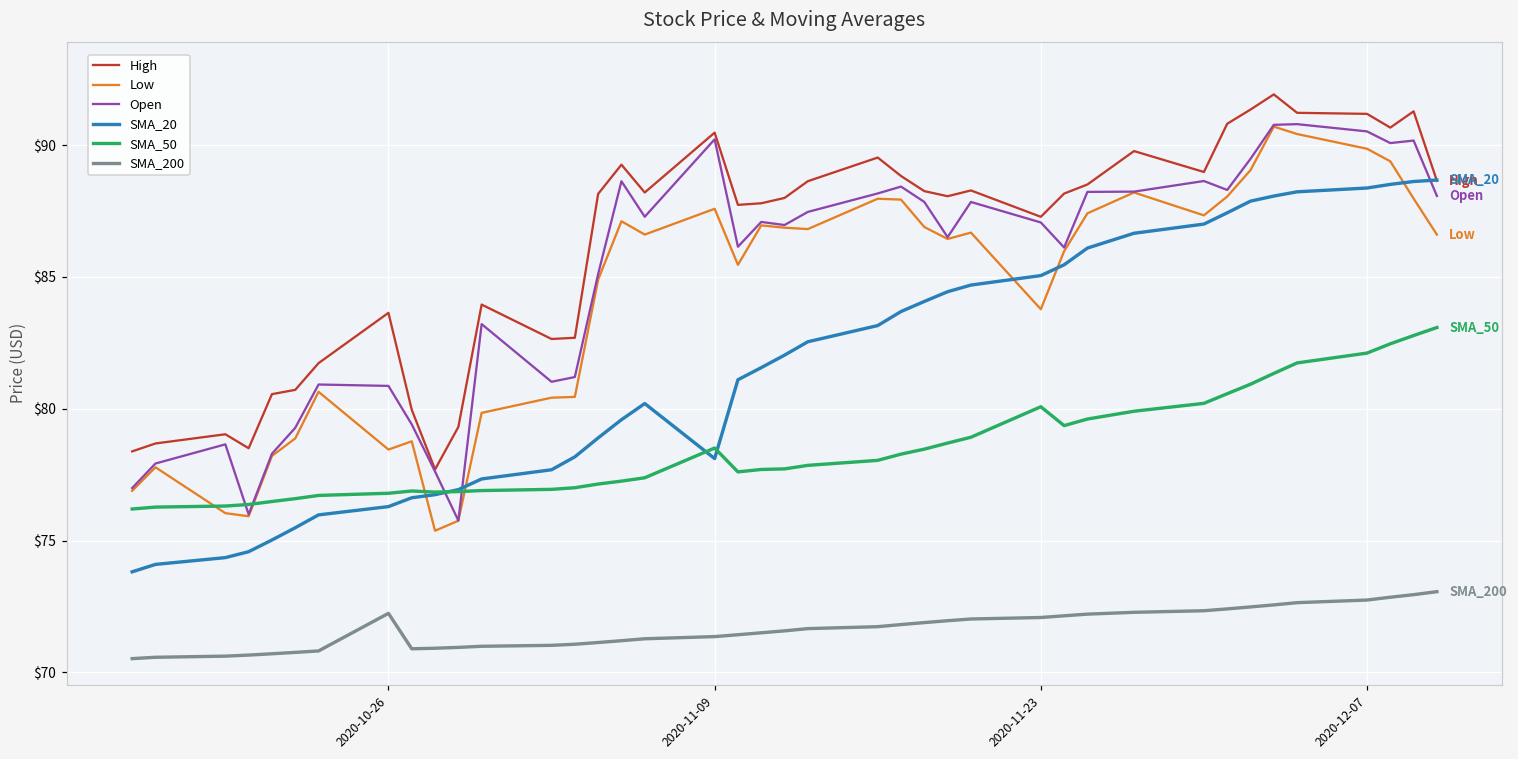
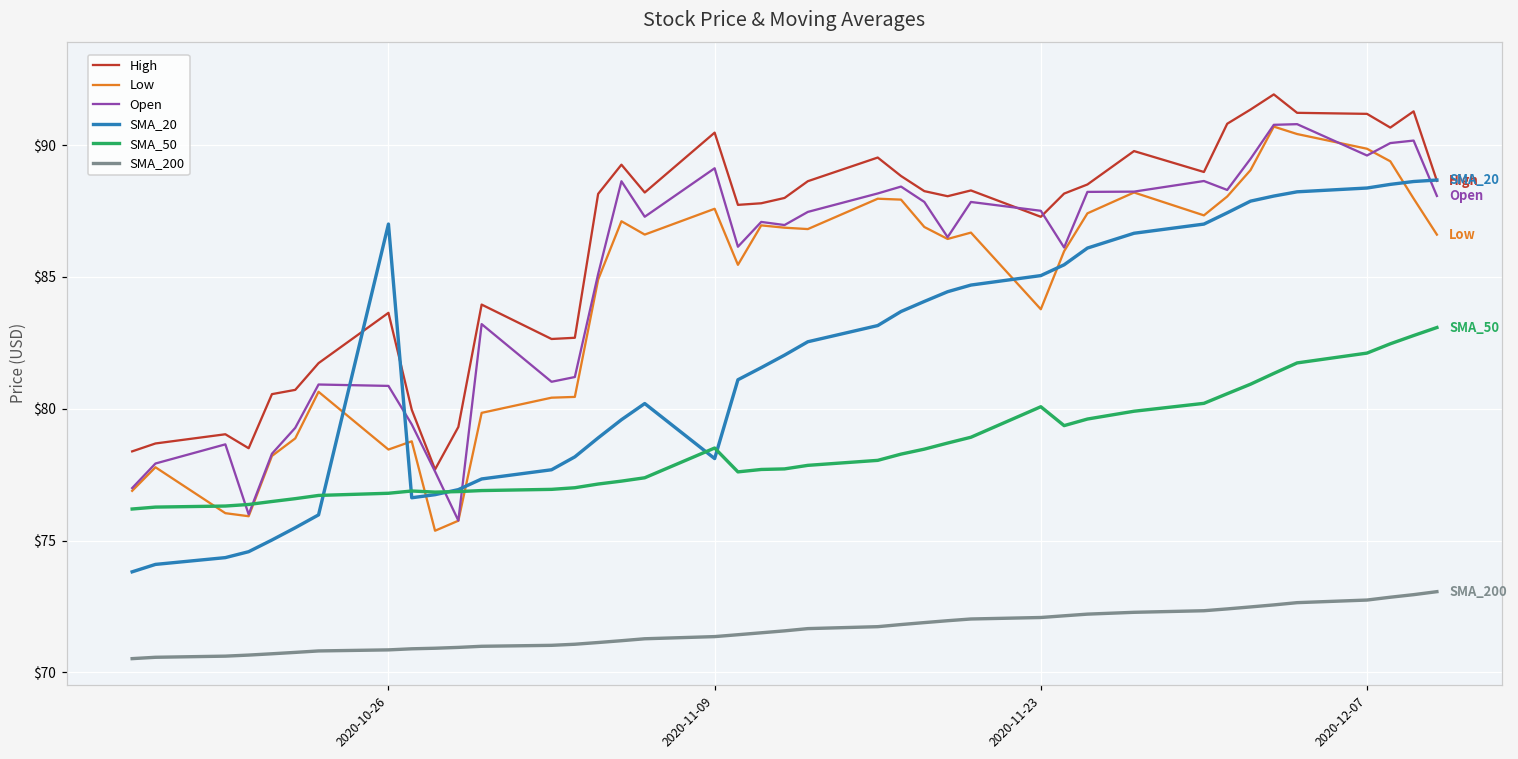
SMA_20, 2020-10-26: $76.3 -> $87.0
SMA_200, 2020-10-26: $72.2 -> $70.9
Open, 2020-11-09: $90.2 -> $89.1
Open, 2020-11-23: $87.1 -> $87.5
Open, 2020-12-07: $90.5 -> $89.6
